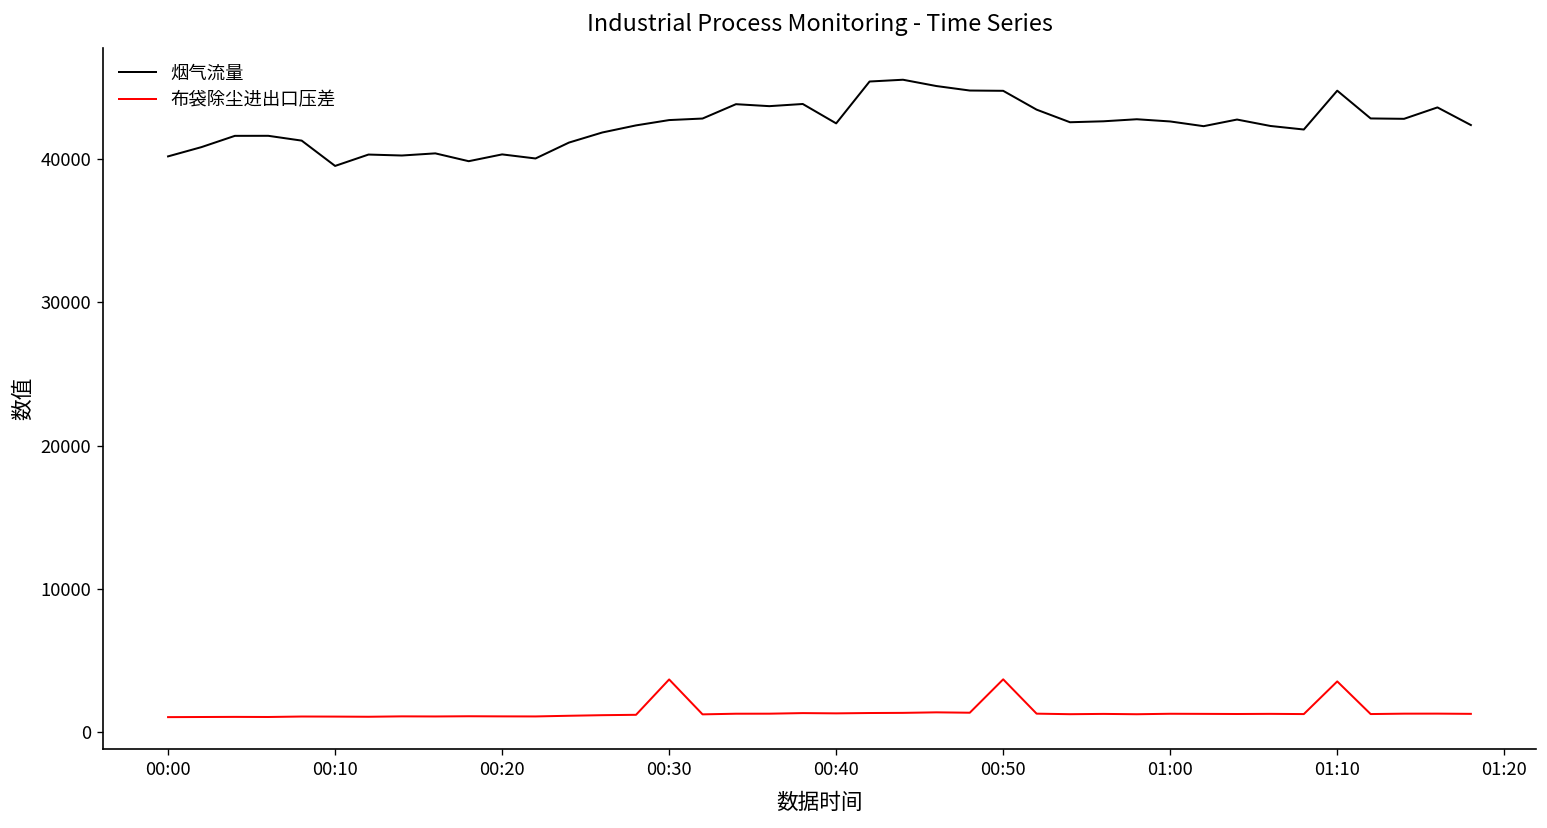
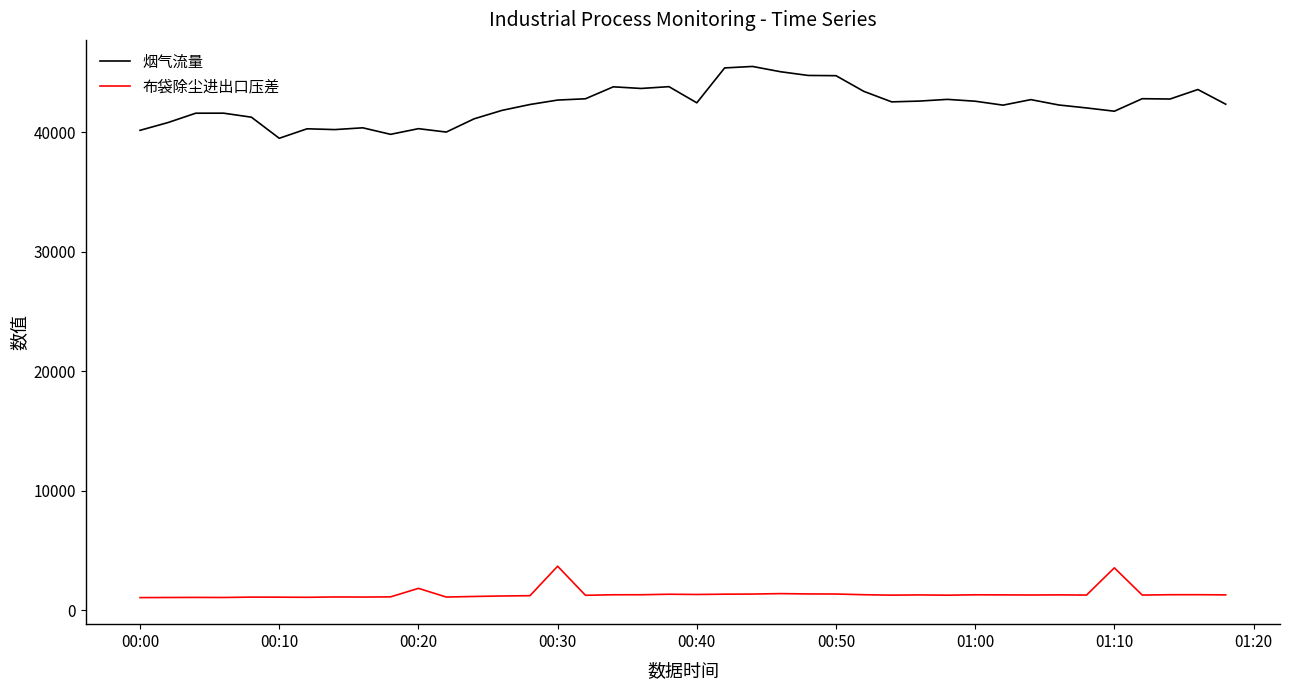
布袋除尘进出口压差, 00:20: 1100 -> 1800
布袋除尘进出口压差, 00:50: 3700 -> 1400
烟气流量, 01:10: 44800 -> 41800
